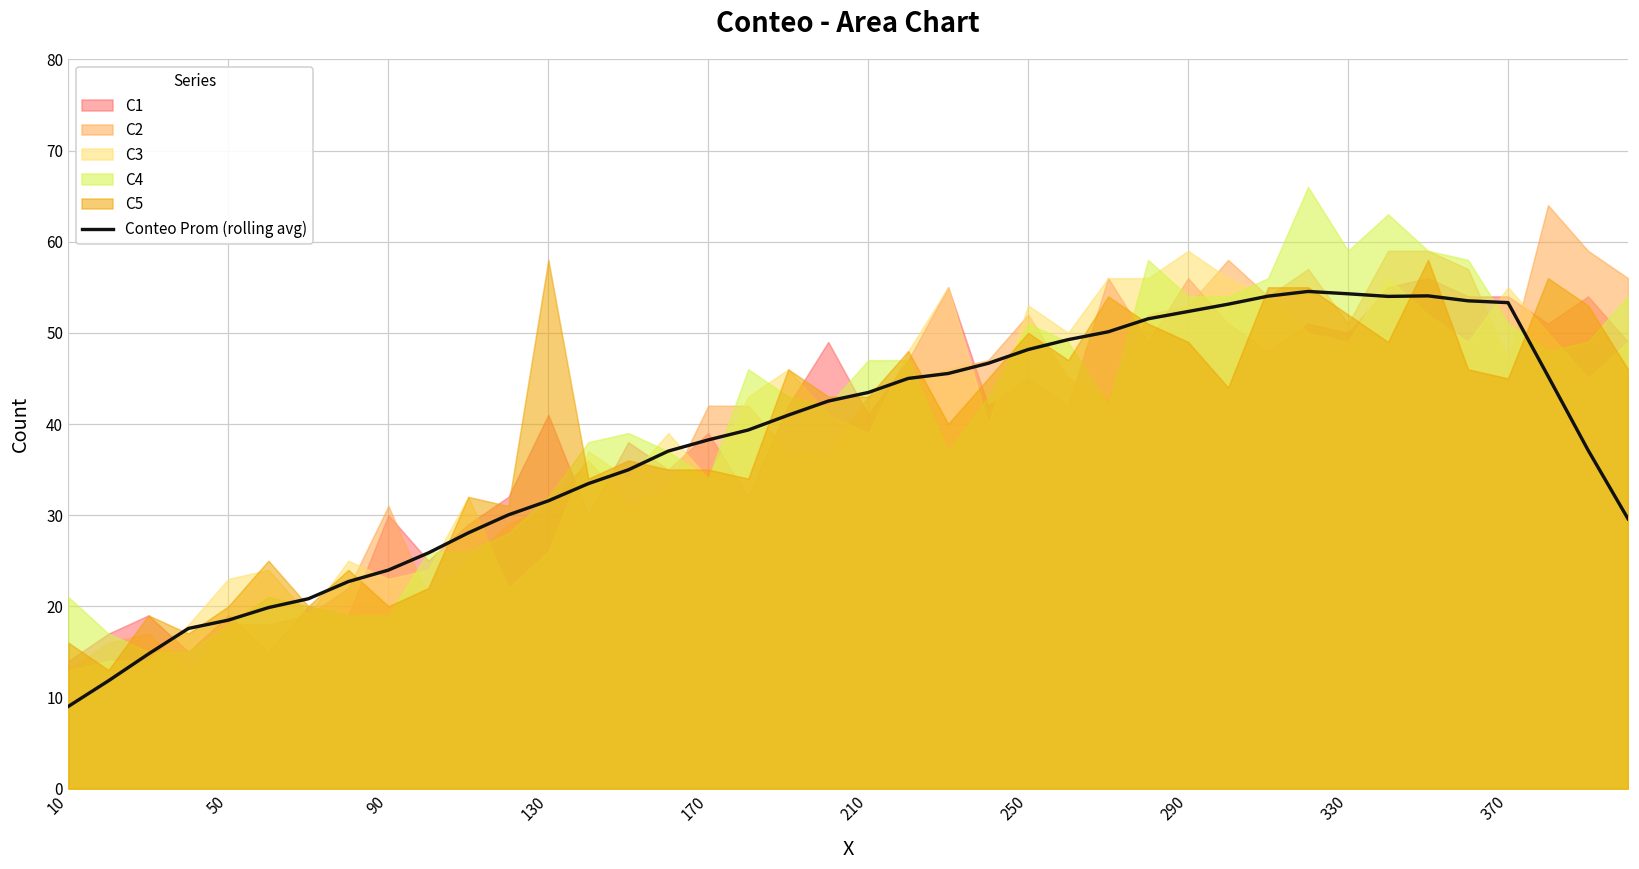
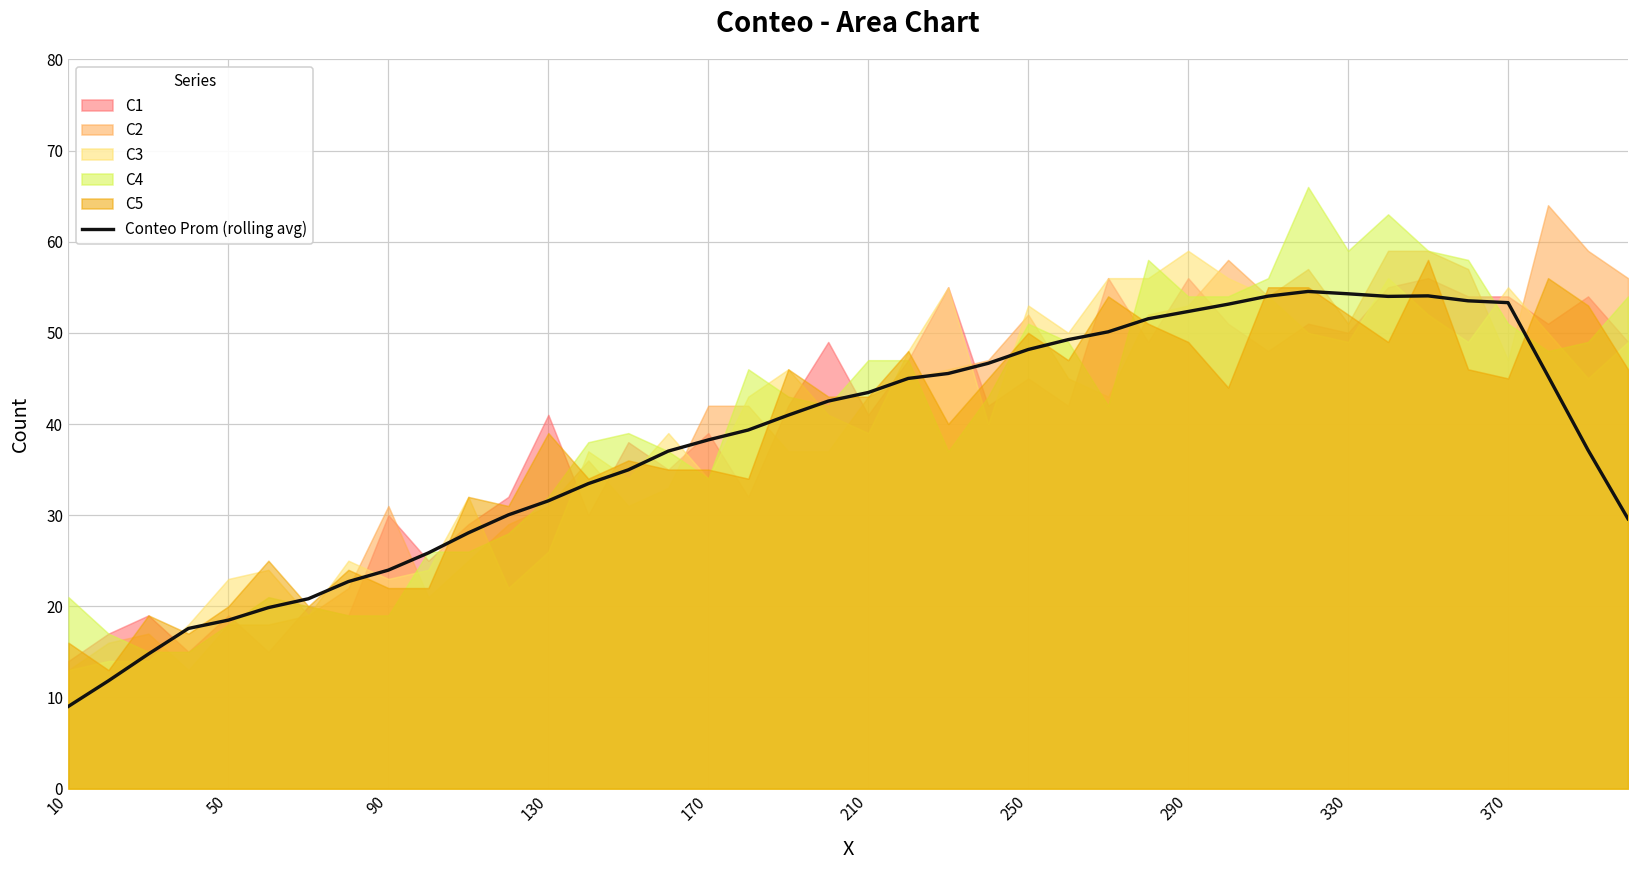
C5, 90: 20 -> 22
C5, 130: 58 -> 39
